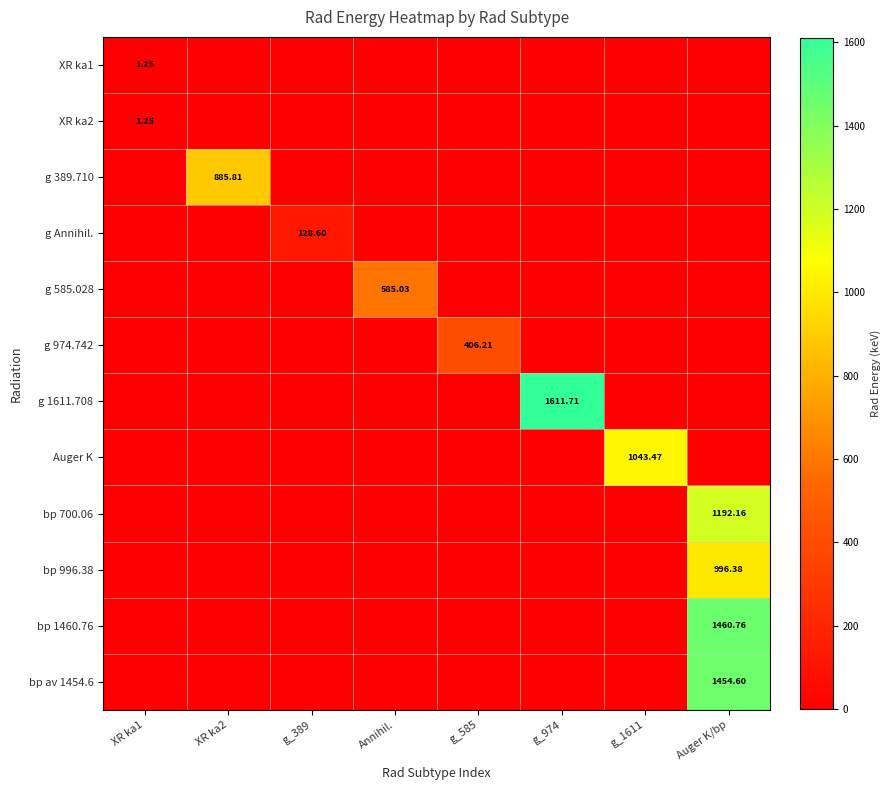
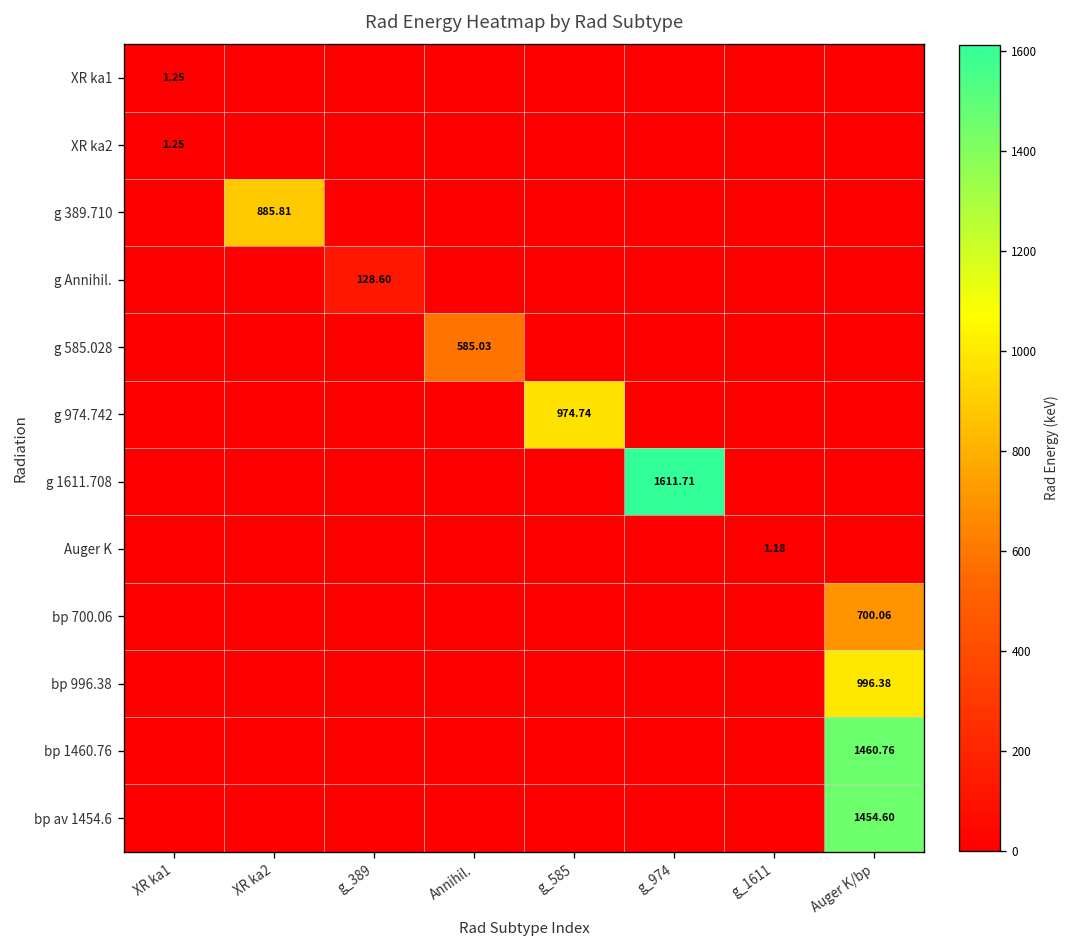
g 974.742, g_585: 406.21 -> 974.74
Auger K, g_1611: 1043.47 -> 1.18
bp 700.06, Auger K/bp: 1192.16 -> 700.06
